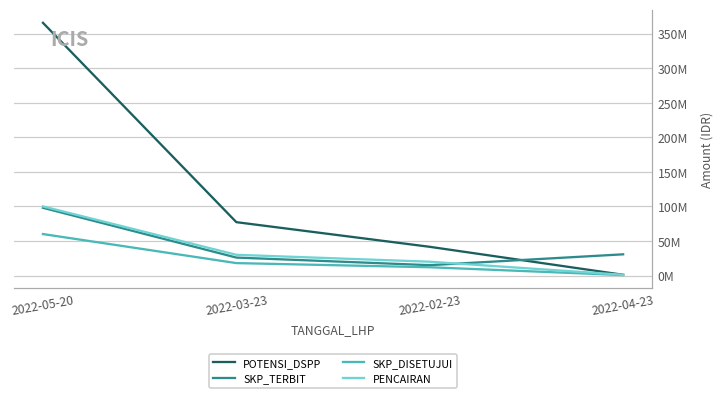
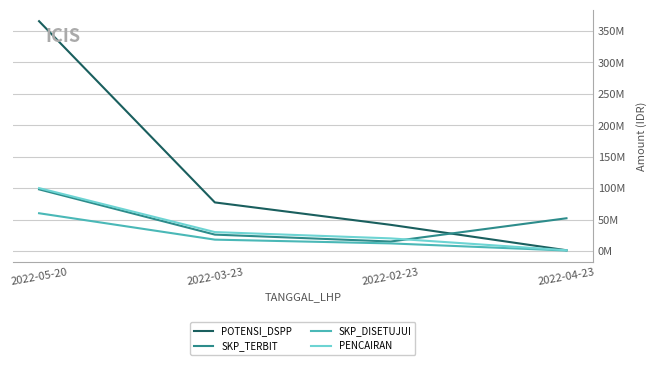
SKP_TERBIT, 2022-04-23: 30000000 -> 50000000
